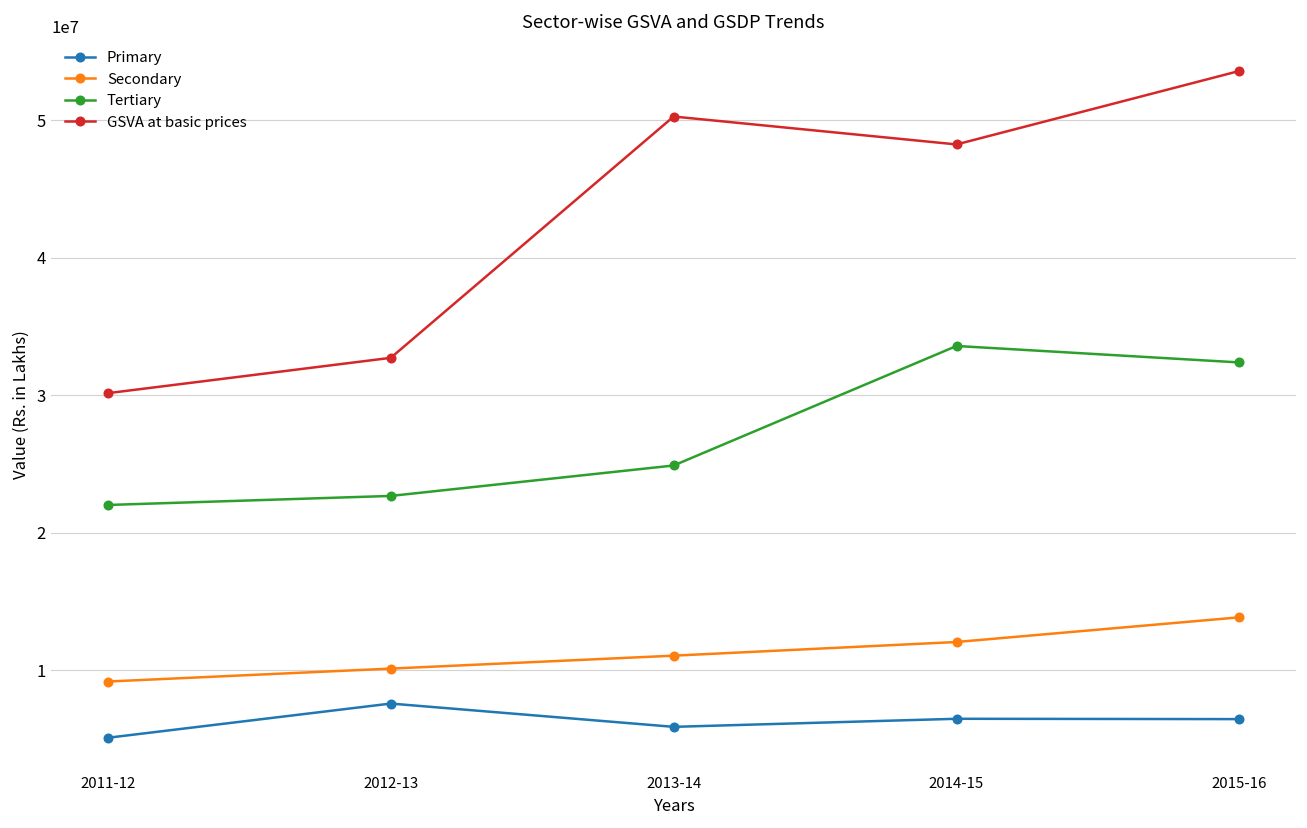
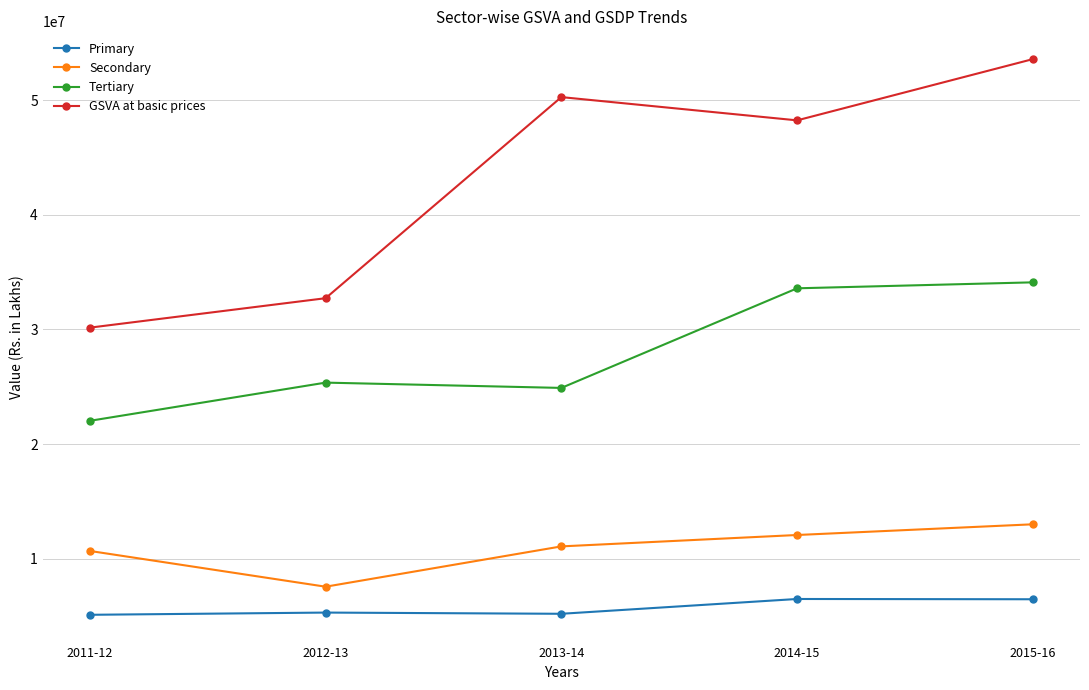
Secondary, 2011-12: 9200000 -> 10700000
Primary, 2012-13: 7600000 -> 5300000
Secondary, 2012-13: 10100000 -> 7600000
Tertiary, 2012-13: 22700000 -> 25400000
Primary, 2013-14: 5900000 -> 5200000
Secondary, 2015-16: 13900000 -> 13000000
Tertiary, 2015-16: 32400000 -> 34100000
